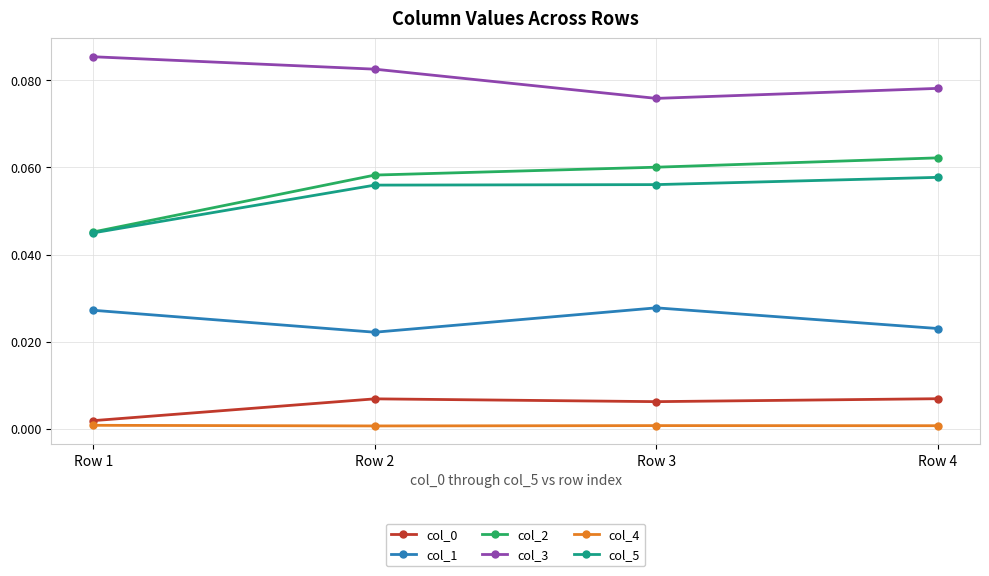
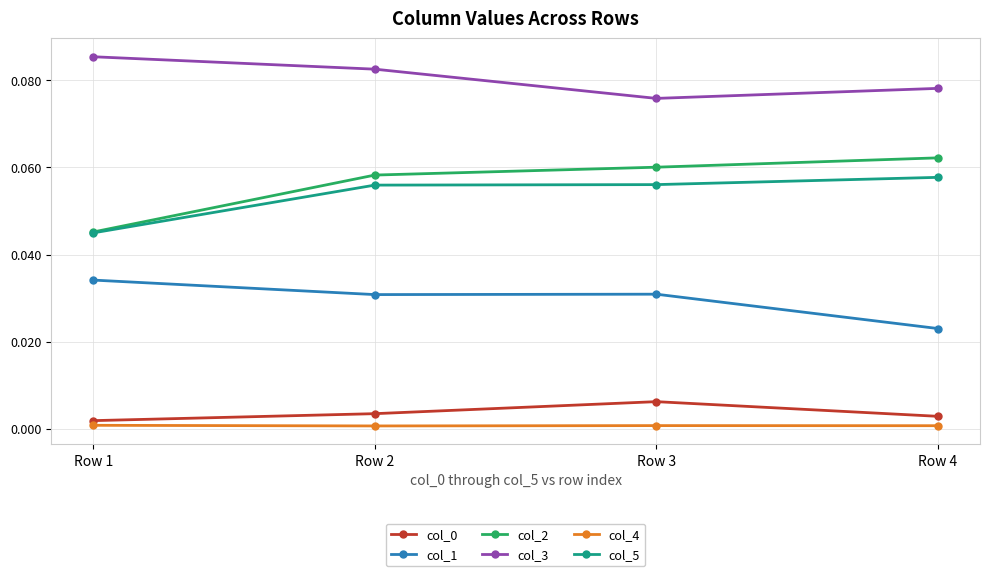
col_1, Row 1: 0.027 -> 0.034
col_0, Row 2: 0.007 -> 0.003
col_1, Row 2: 0.022 -> 0.031
col_1, Row 3: 0.028 -> 0.031
col_0, Row 4: 0.007 -> 0.003
